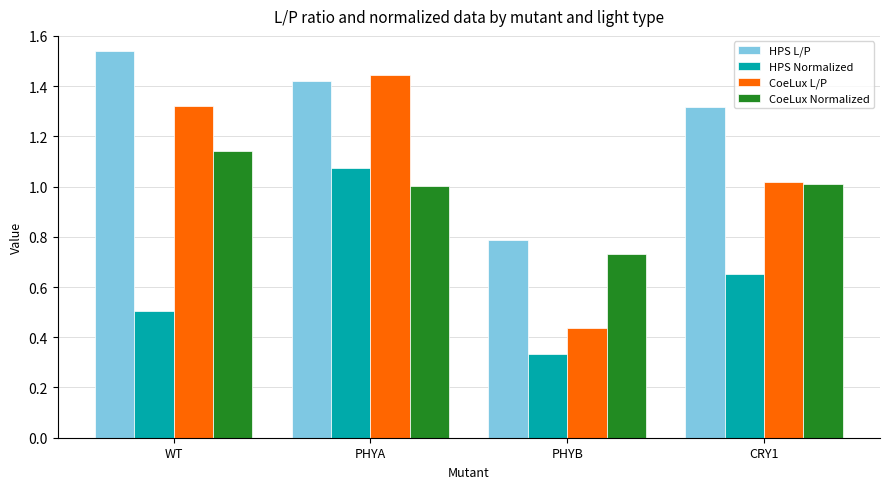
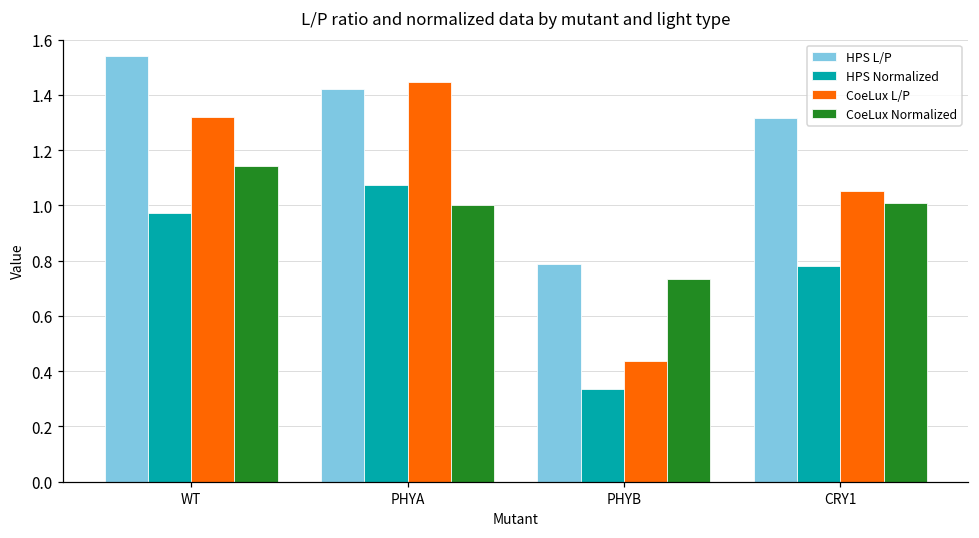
HPS Normalized, WT: 0.51 -> 0.97
HPS Normalized, CRY1: 0.65 -> 0.78
CoeLux L/P, CRY1: 1.02 -> 1.05
